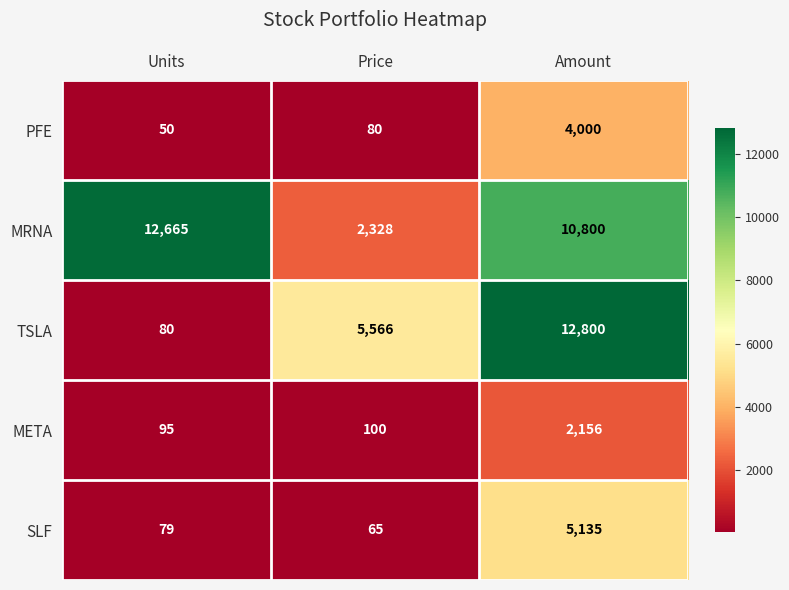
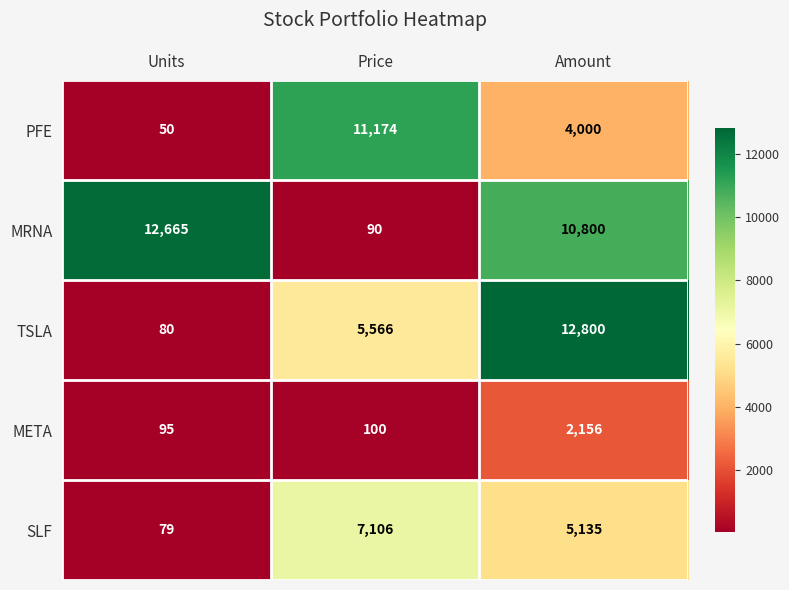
PFE, Price: 80 -> 11,174
MRNA, Price: 2,328 -> 90
SLF, Price: 65 -> 7,106
